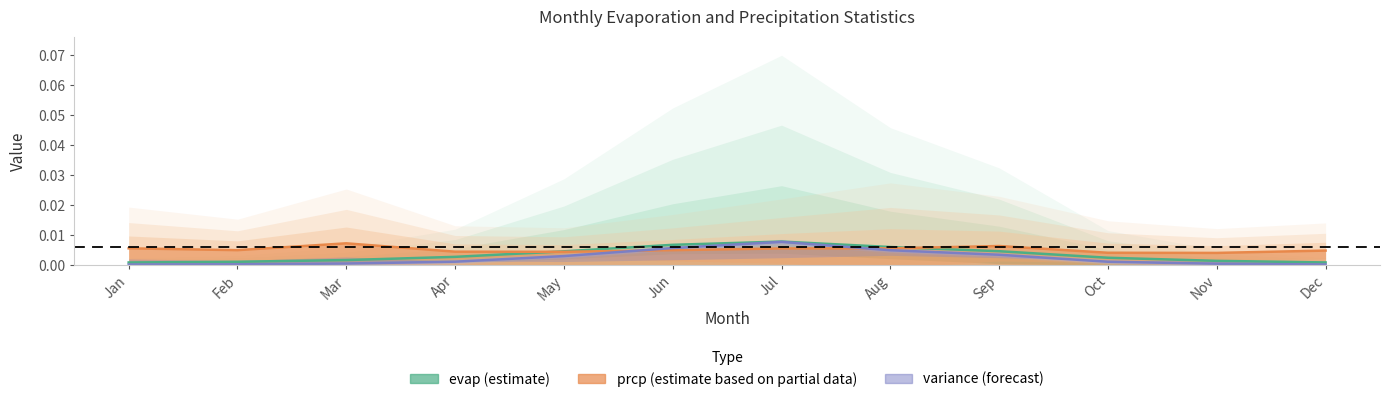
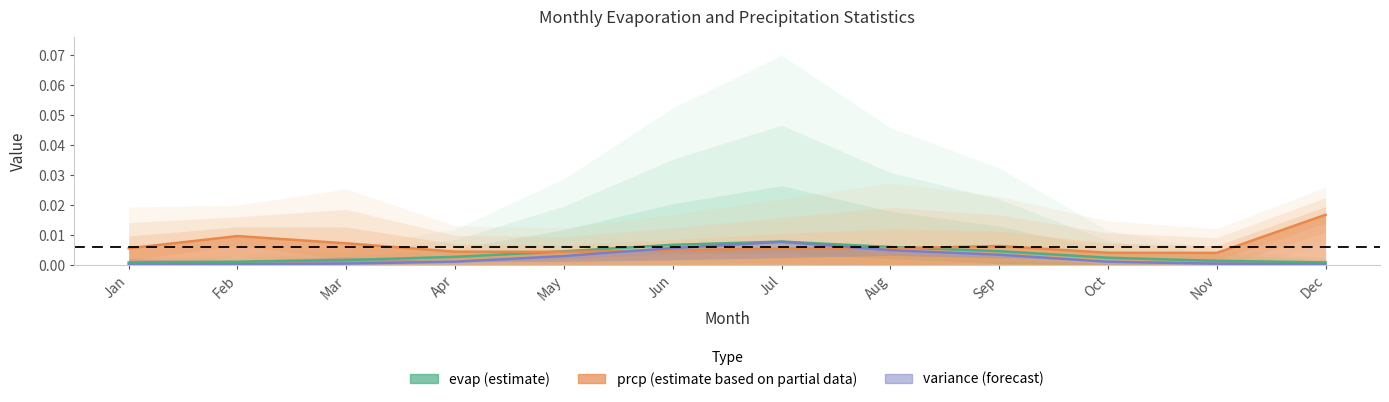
prcp (estimate based on partial data), Feb: 0.005 -> 0.010
prcp (estimate based on partial data), Dec: 0.005 -> 0.017
